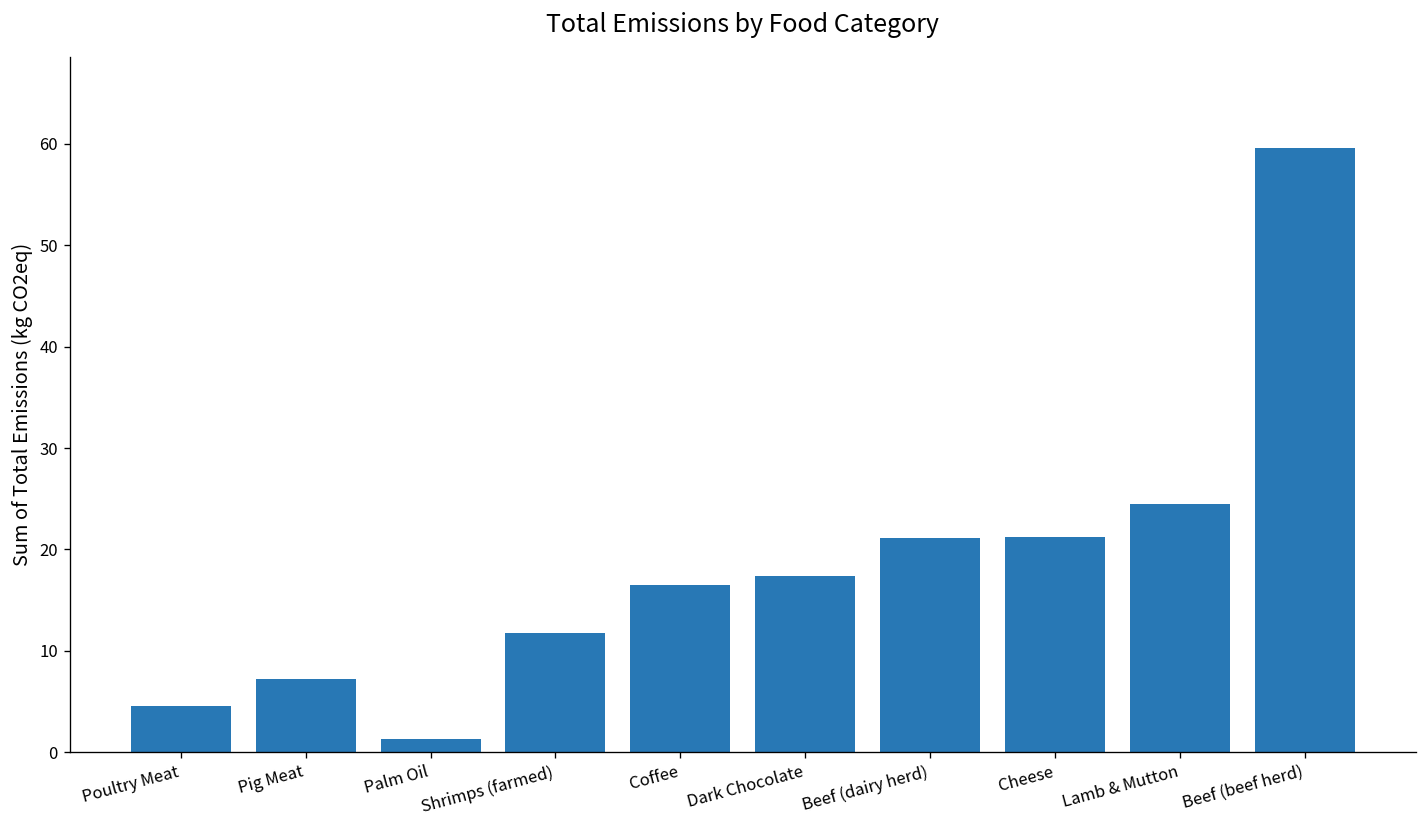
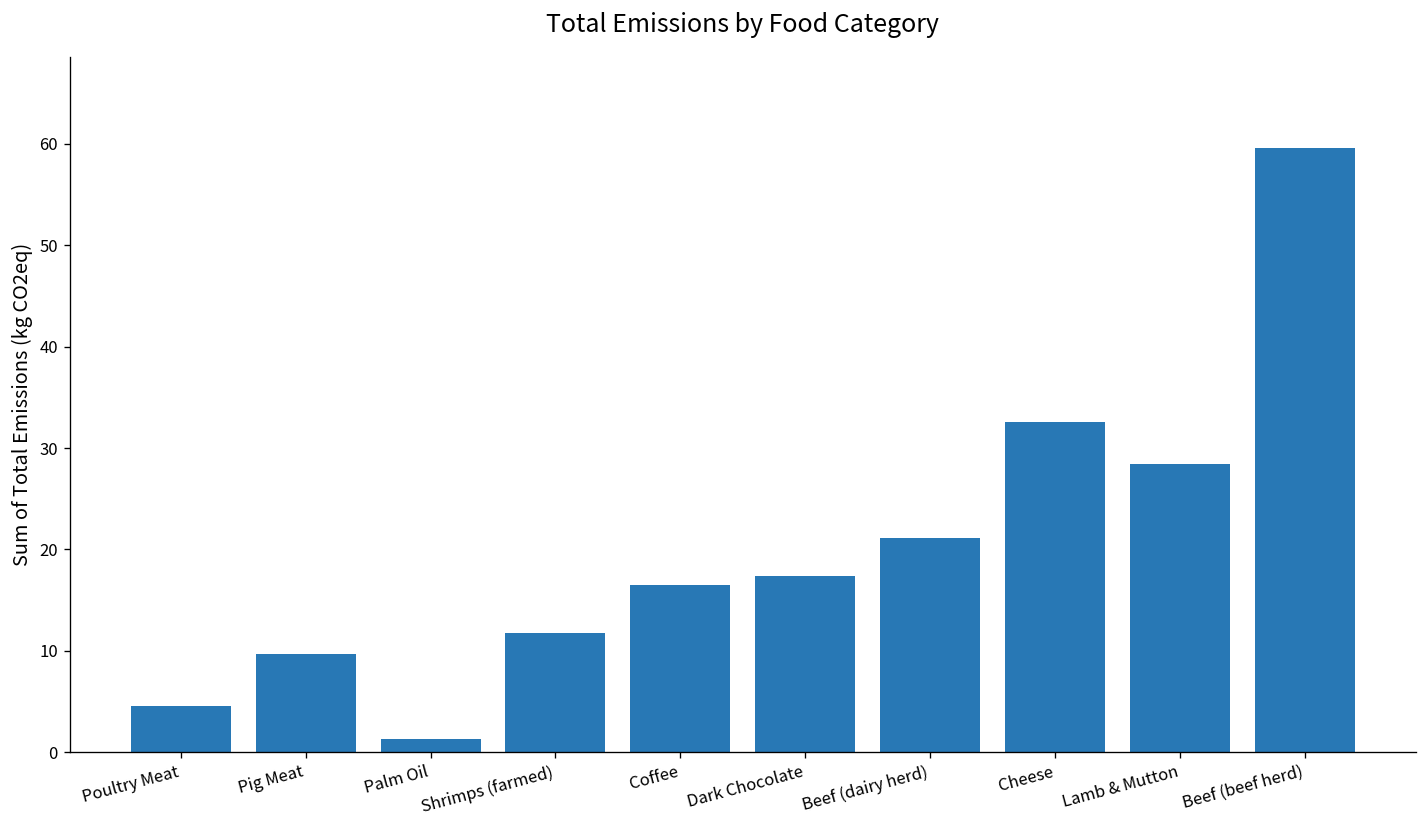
Pig Meat: 7 -> 10
Cheese: 21 -> 33
Lamb & Mutton: 25 -> 28
